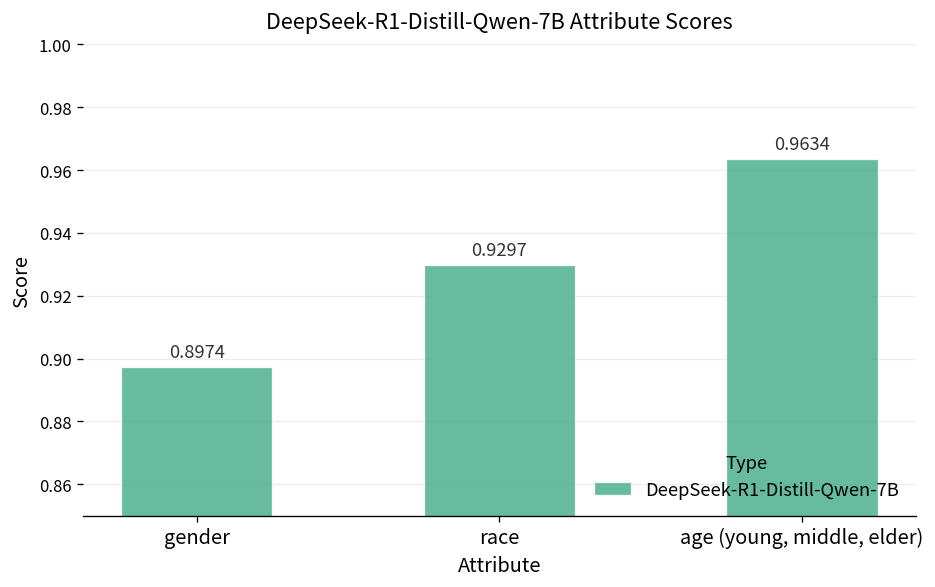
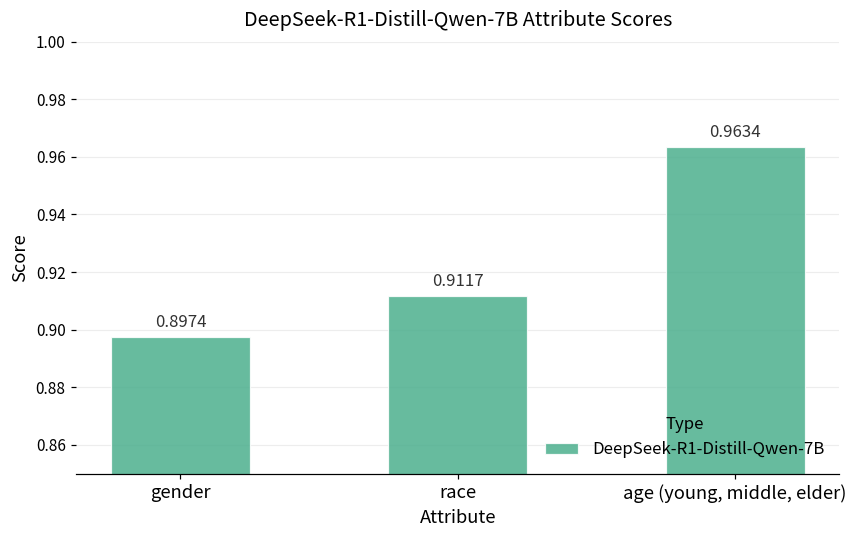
race: 0.9297 -> 0.9117
